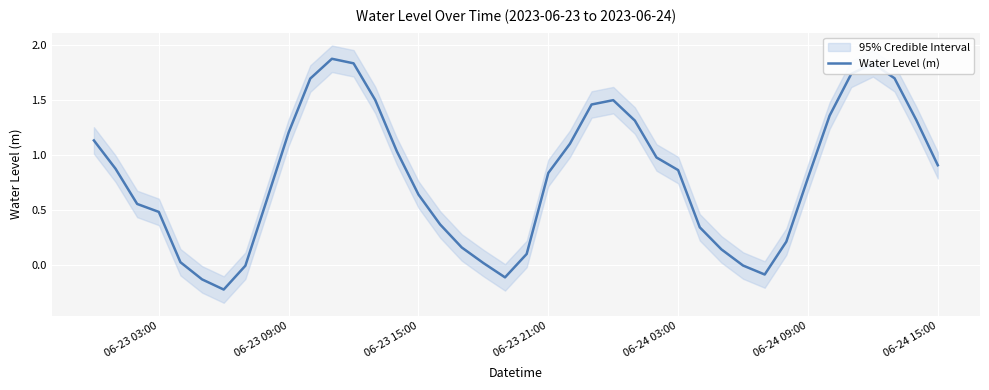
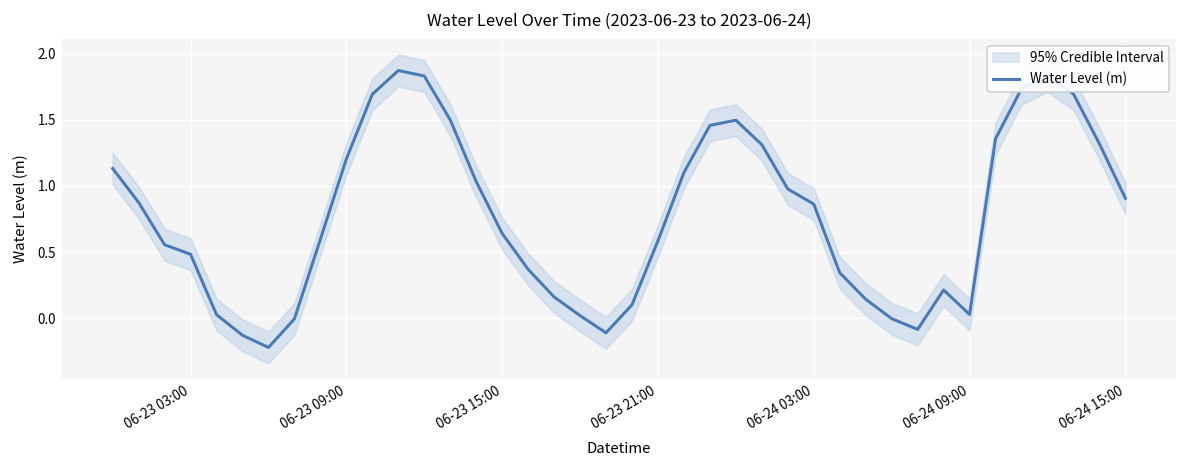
Water Level (m), 06-23 21:00: 0.84 -> 0.59
Water Level (m), 06-24 09:00: 0.79 -> 0.03
